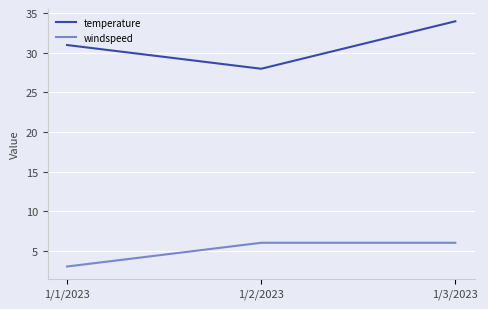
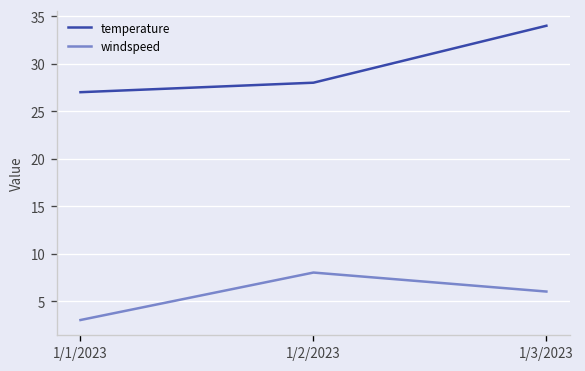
temperature, 1/1/2023: 31 -> 27
windspeed, 1/2/2023: 6 -> 8
